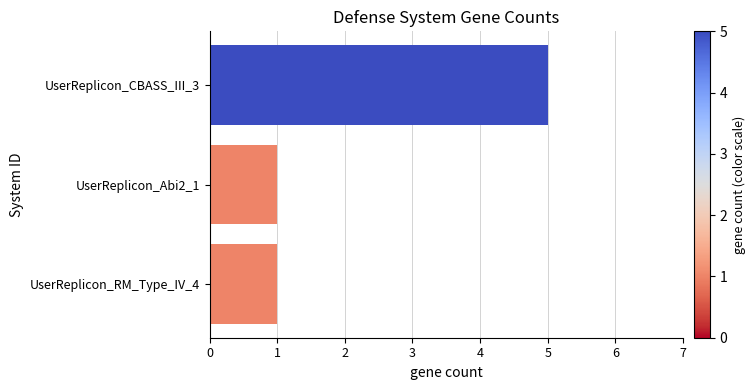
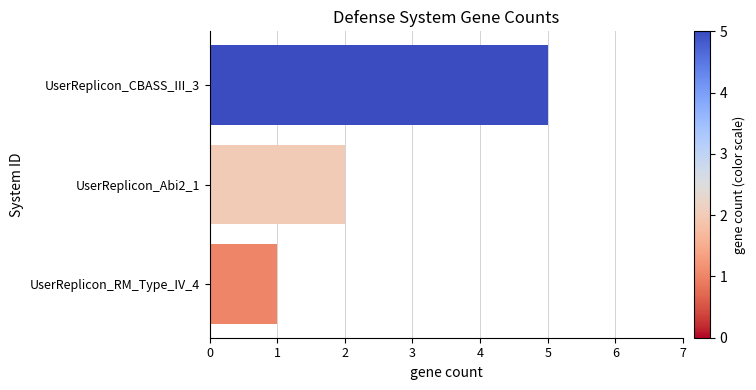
UserReplicon_Abi2_1: 1 -> 2
